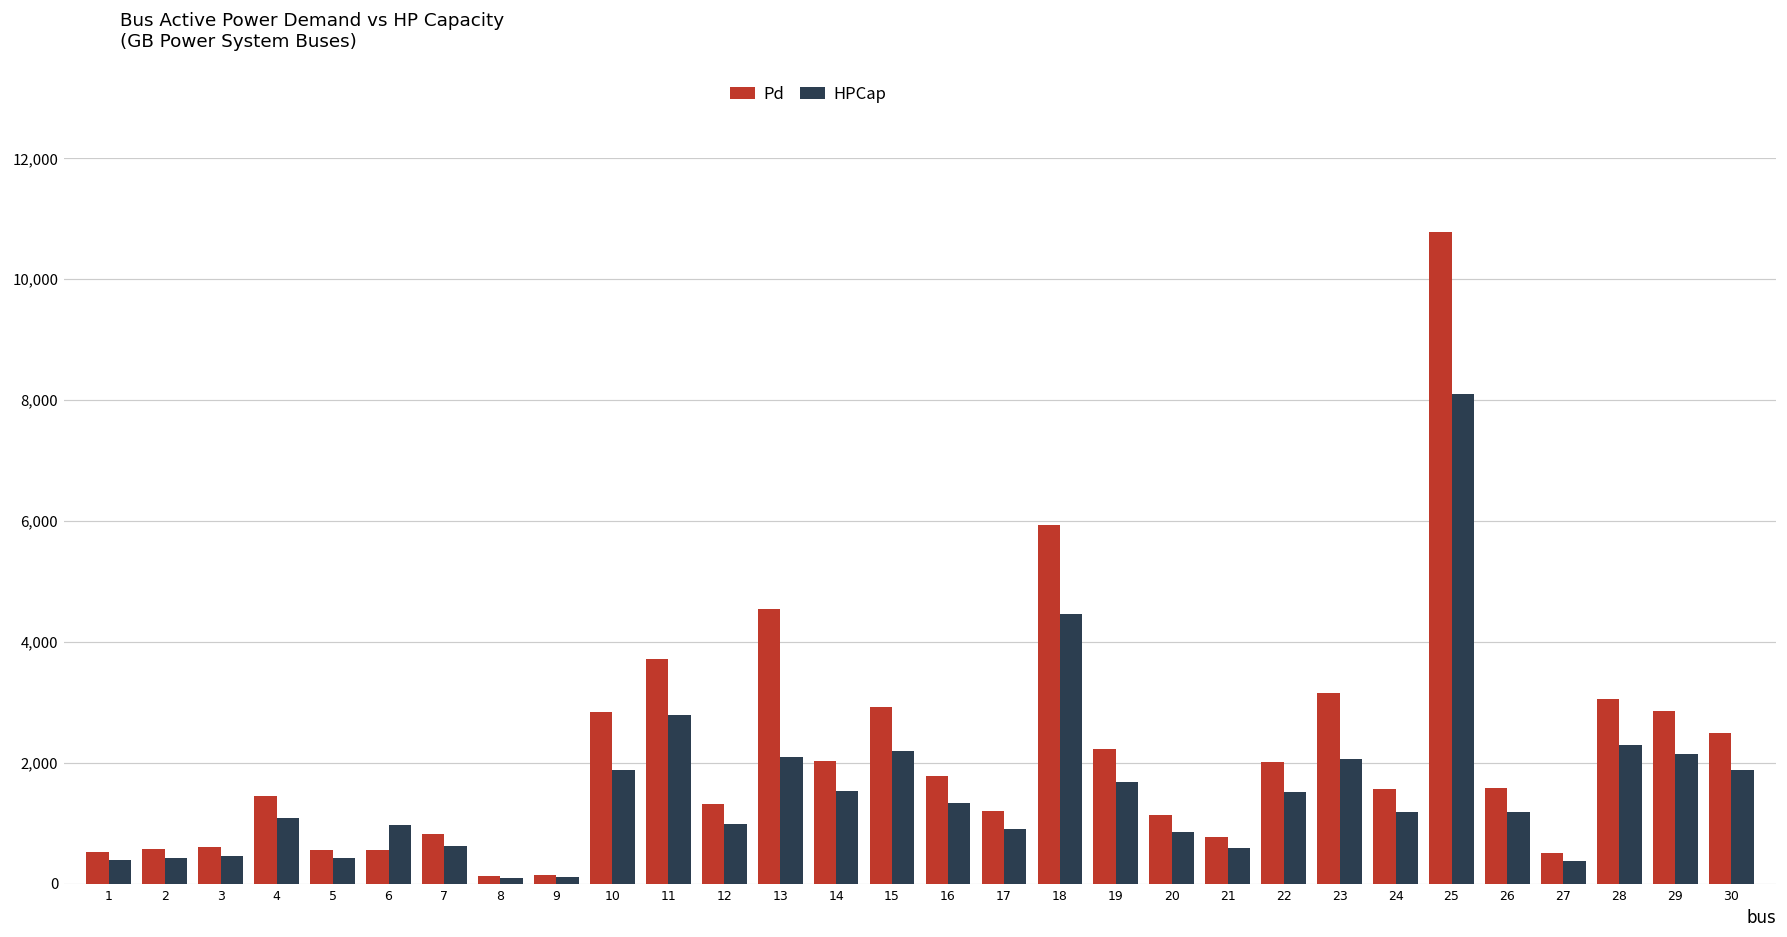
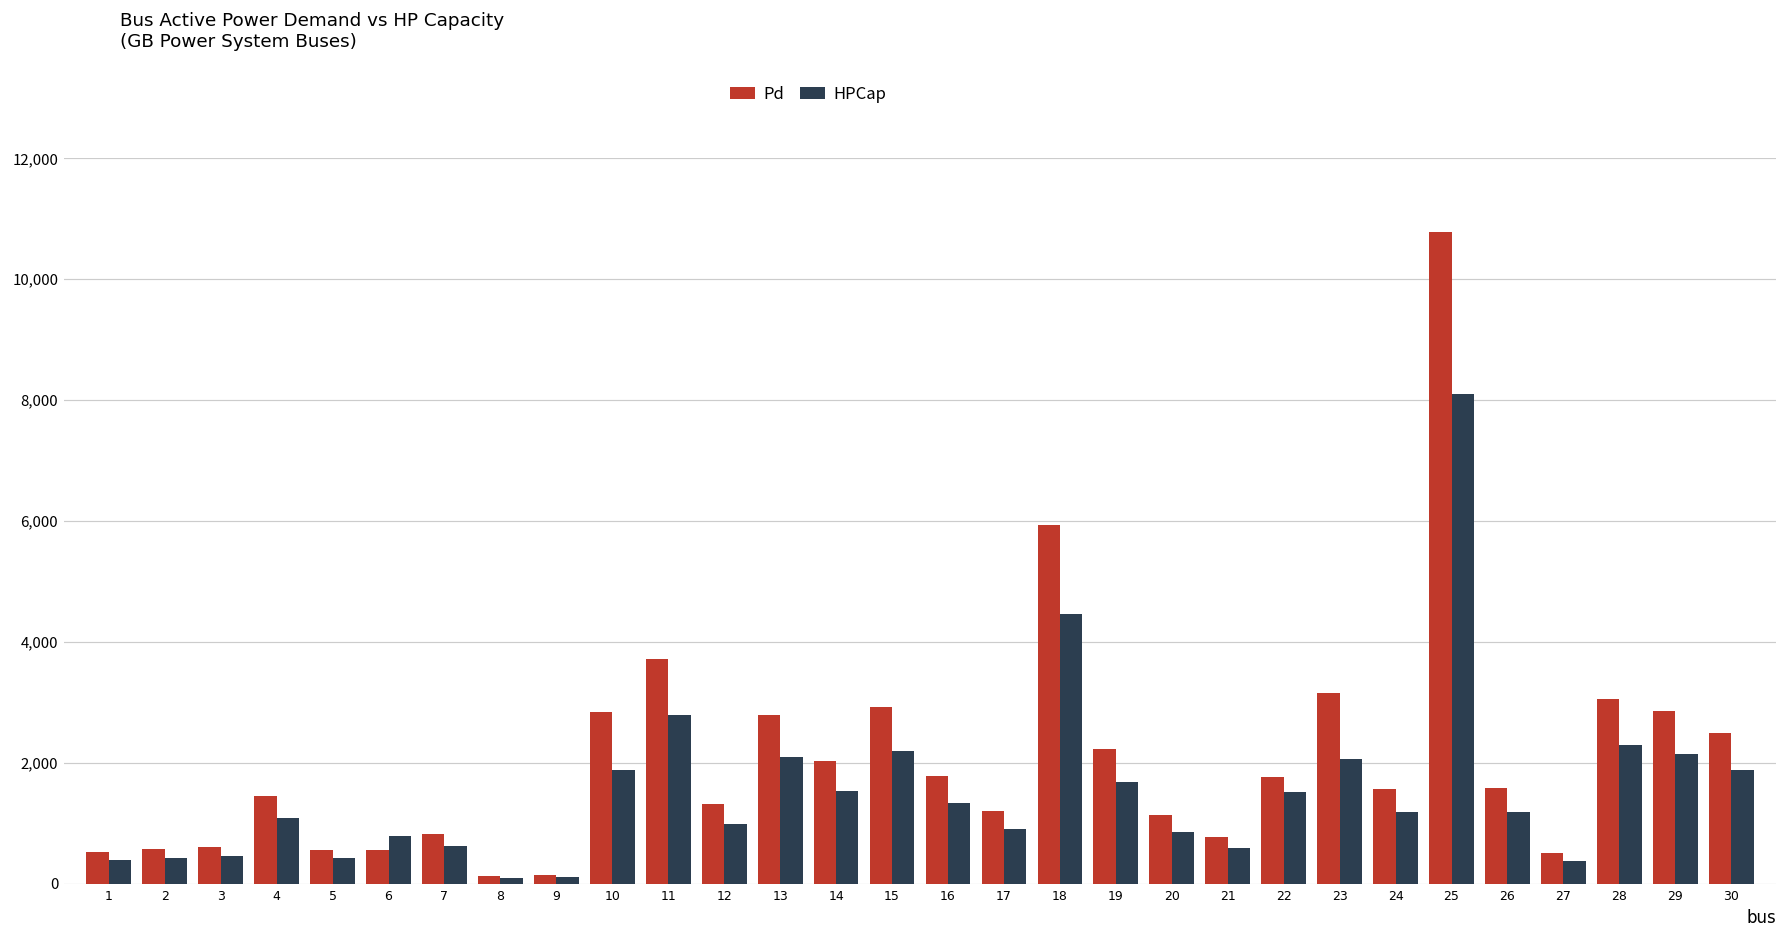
HPCap, 6: 1,000 -> 800
Pd, 13: 4,500 -> 2,800
Pd, 22: 2,000 -> 1,800
